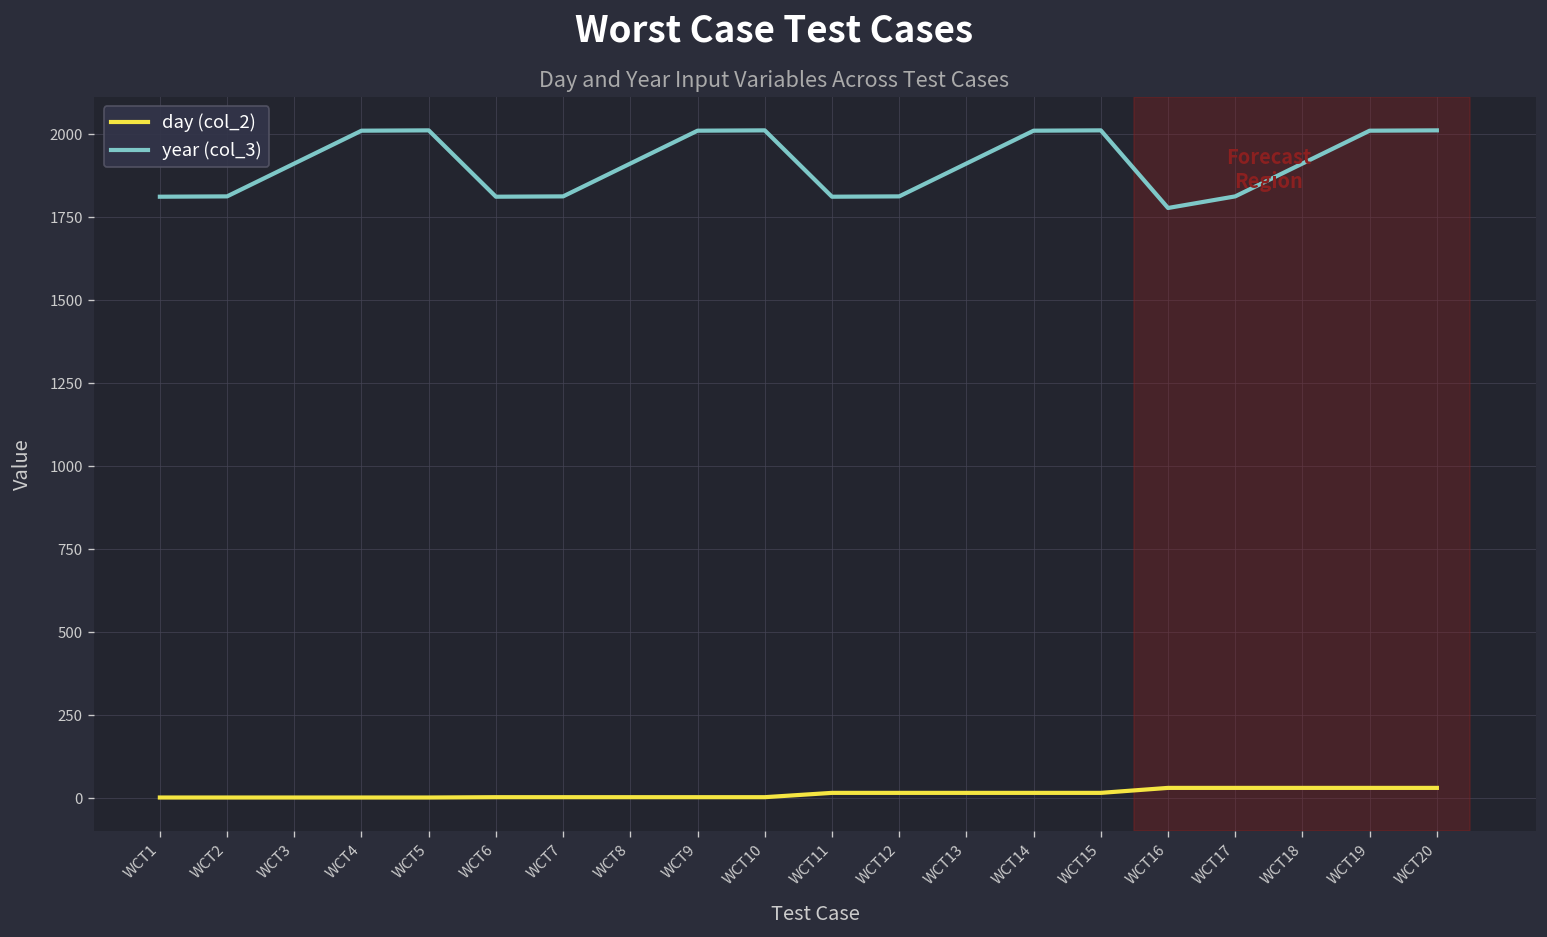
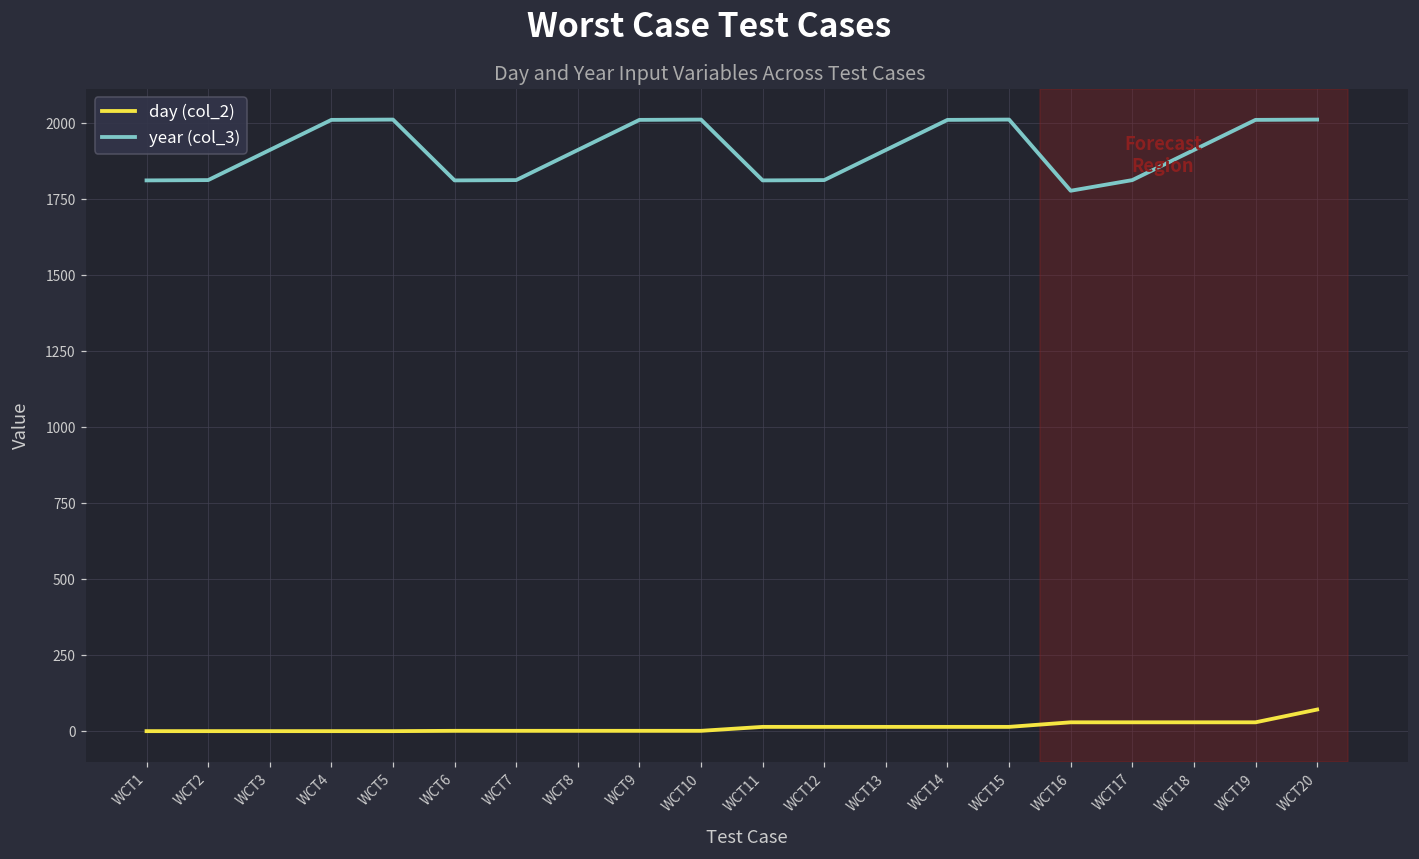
day (col_2), WCT20: 30 -> 70
